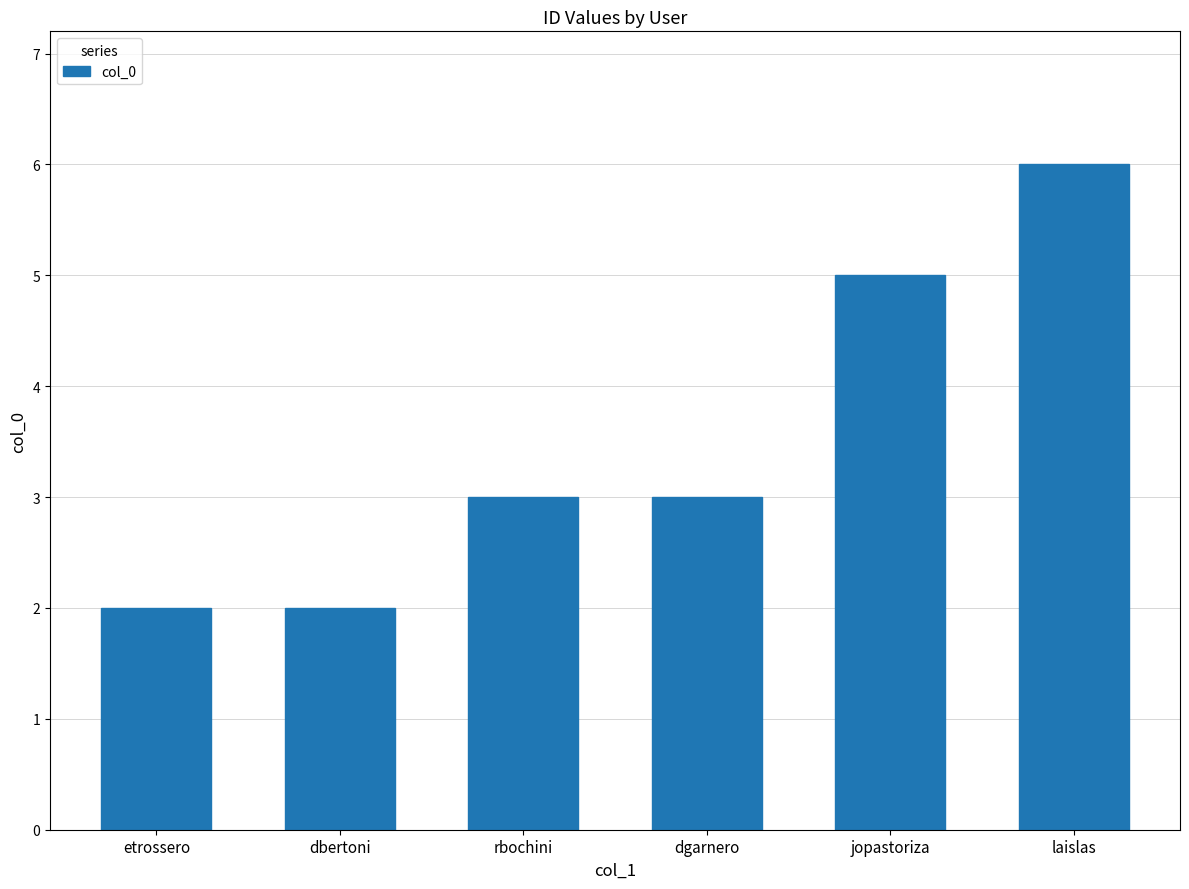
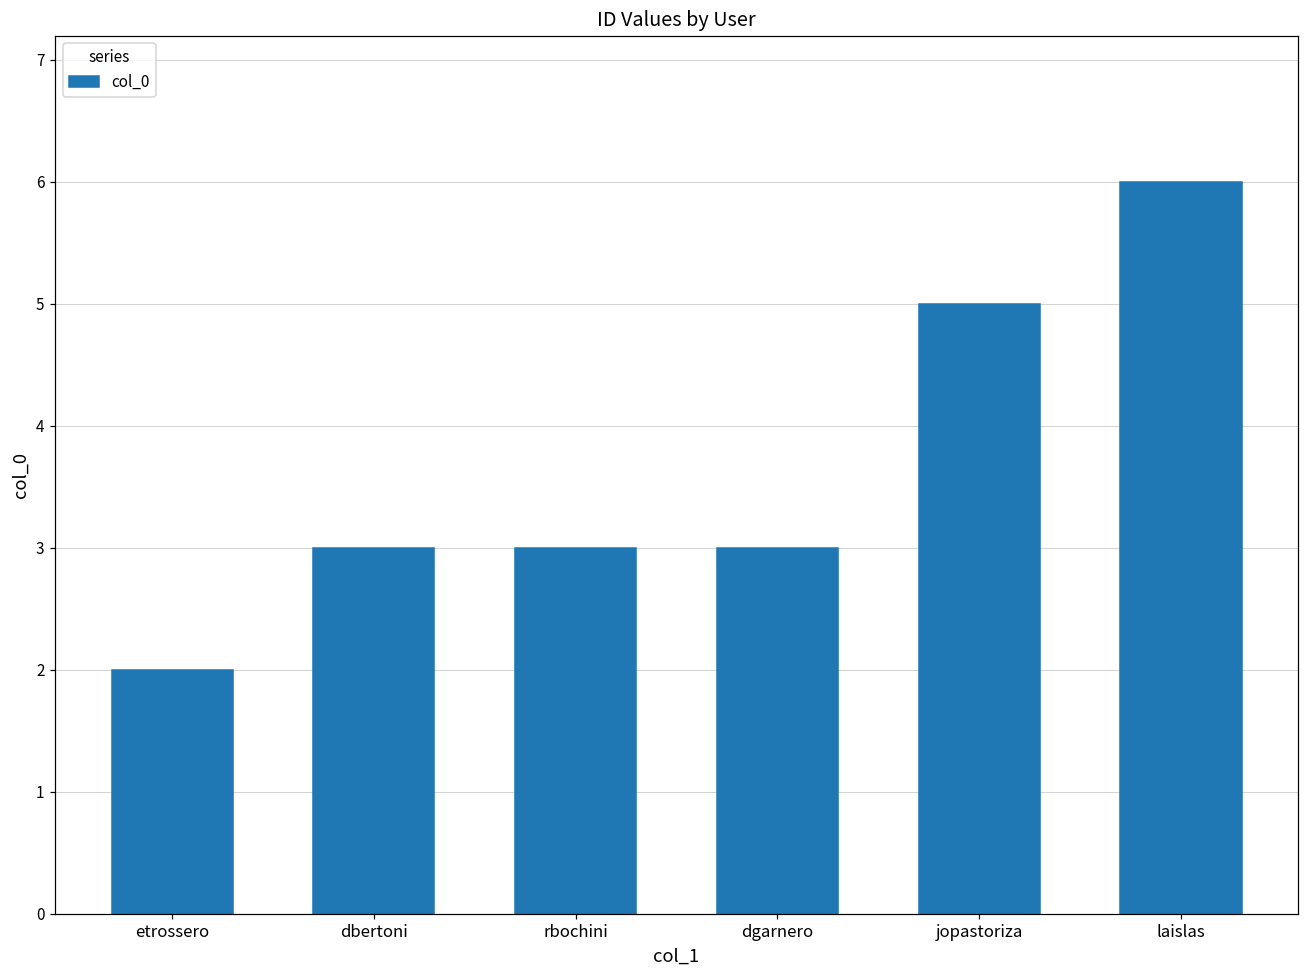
dbertoni: 2 -> 3
